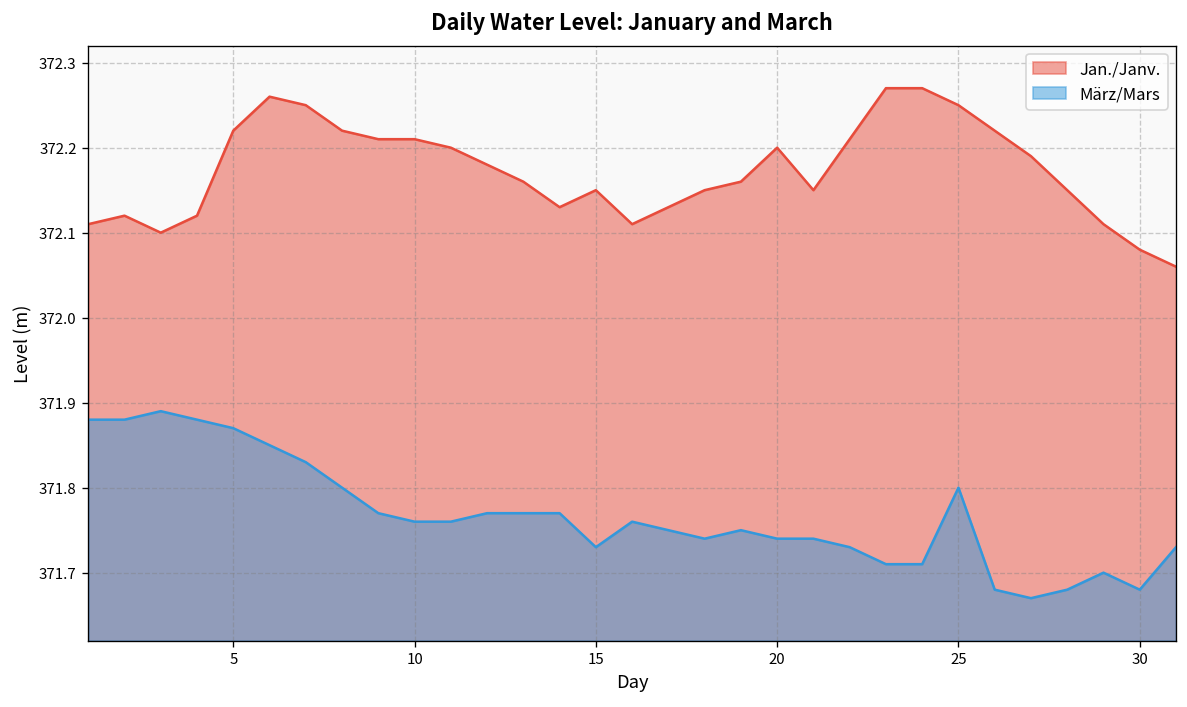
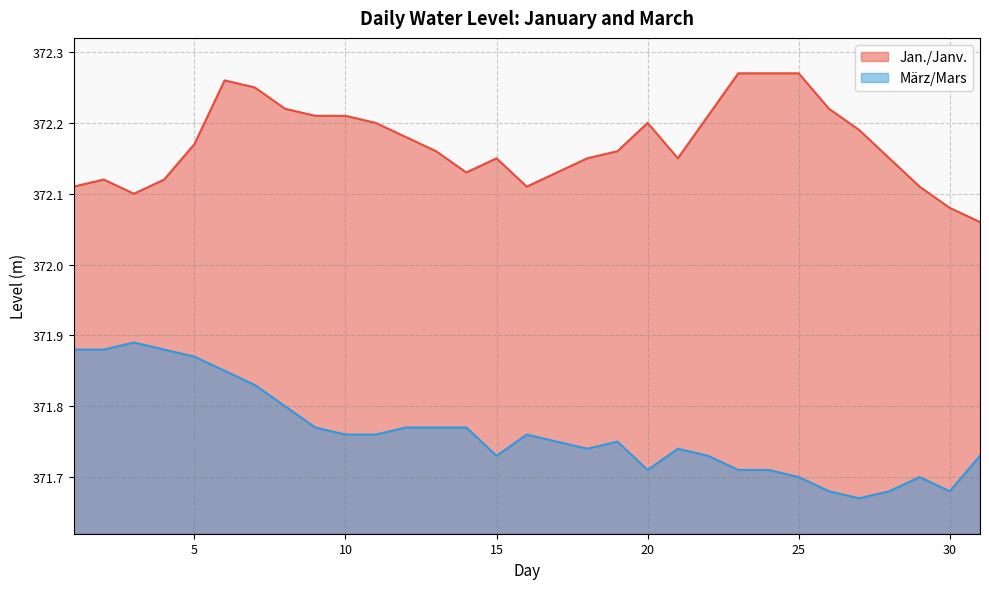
Jan./Janv., 5: 372.22 -> 372.17
März/Mars, 20: 371.74 -> 371.71
Jan./Janv., 25: 372.25 -> 372.27
März/Mars, 25: 371.8 -> 371.7
